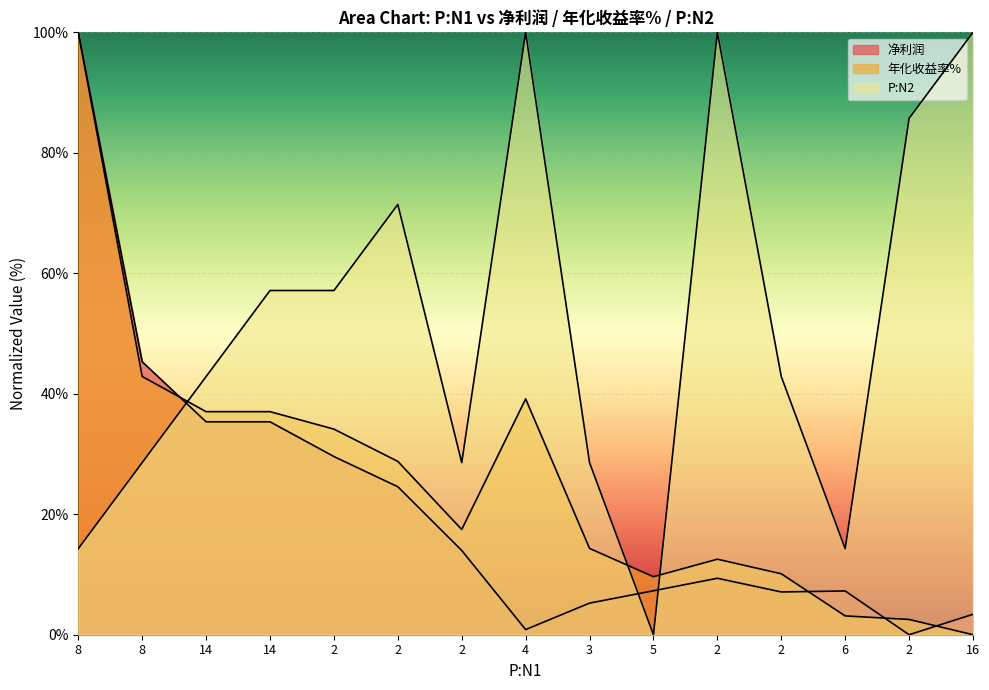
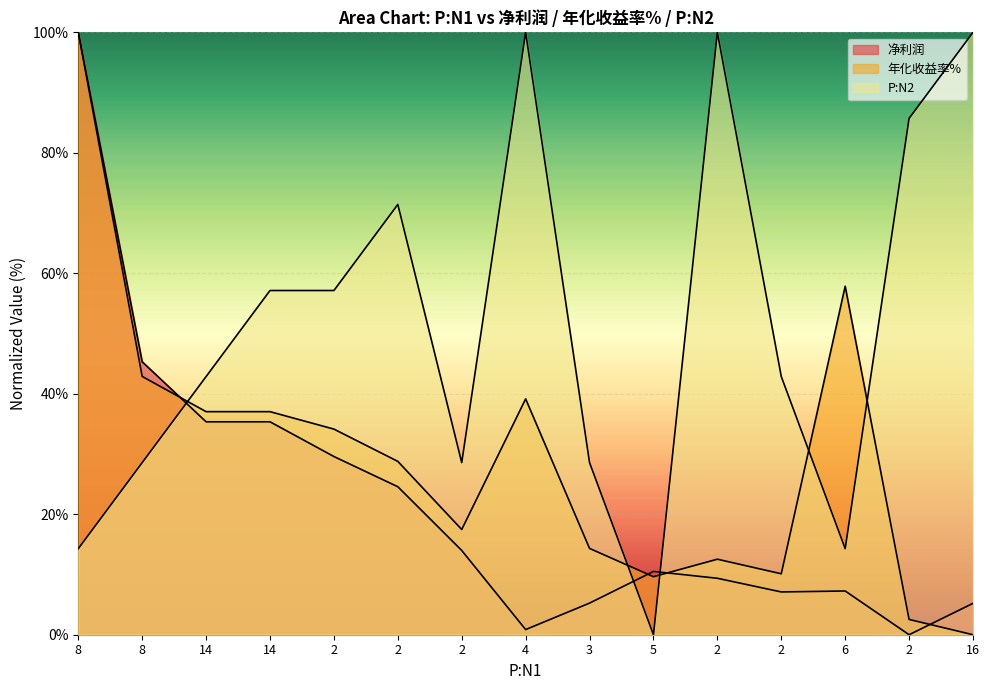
净利润, 5: 7% -> 11%
年化收益率%, 6: 3% -> 58%
净利润, 16: 3% -> 5%
